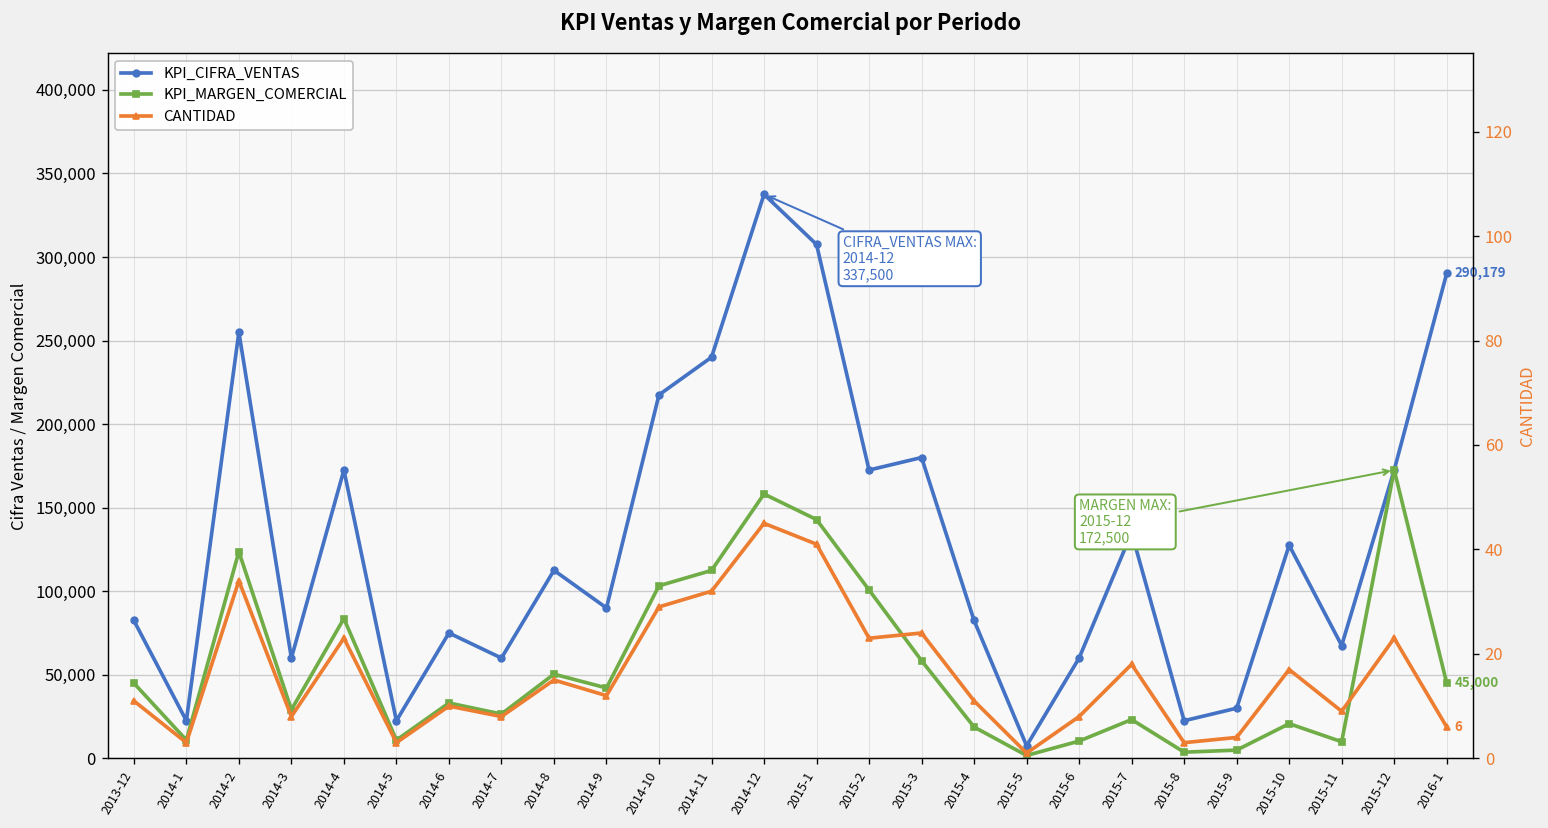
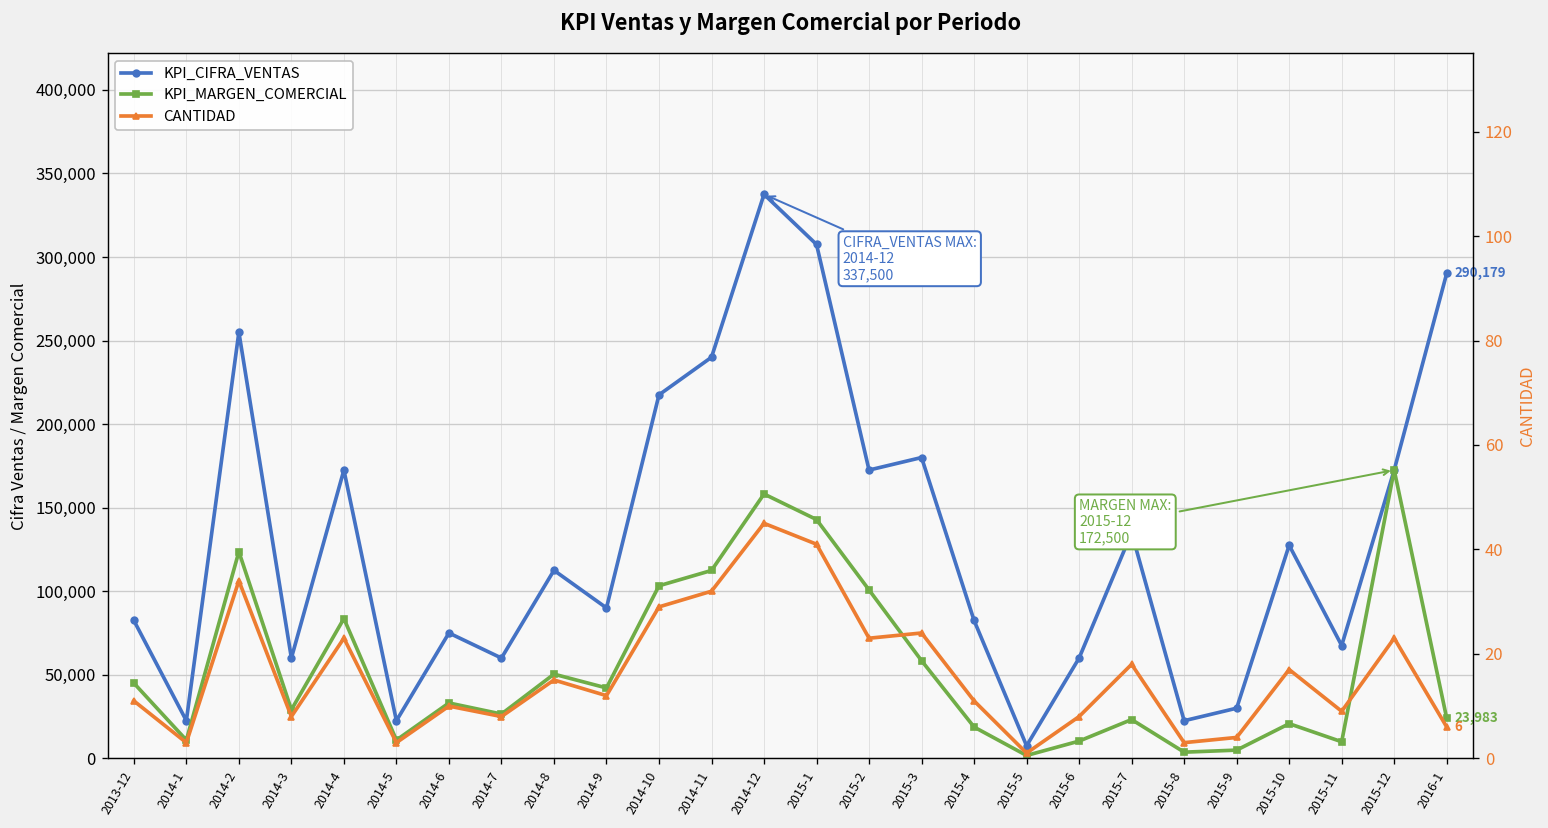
KPI_MARGEN_COMERCIAL, 2016-1: 45,000 -> 23,983
